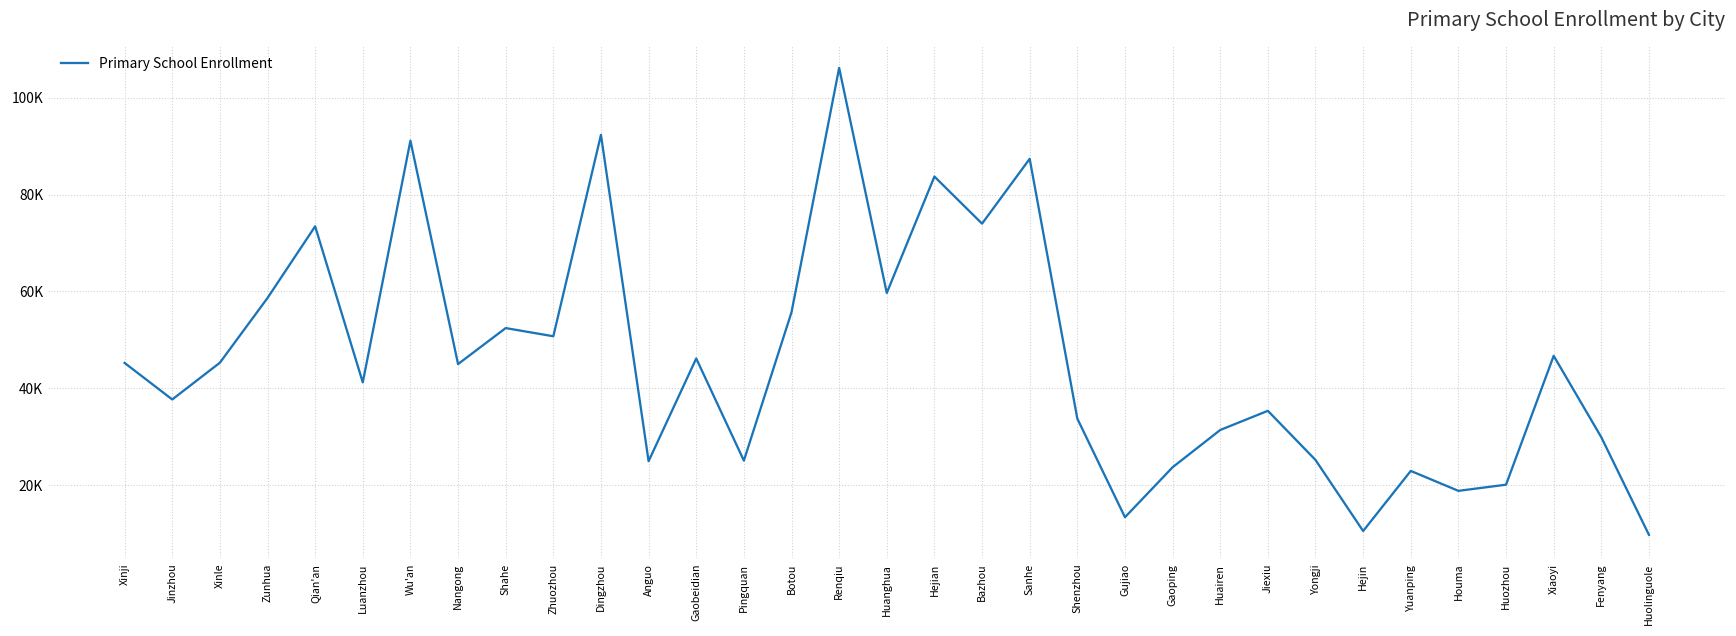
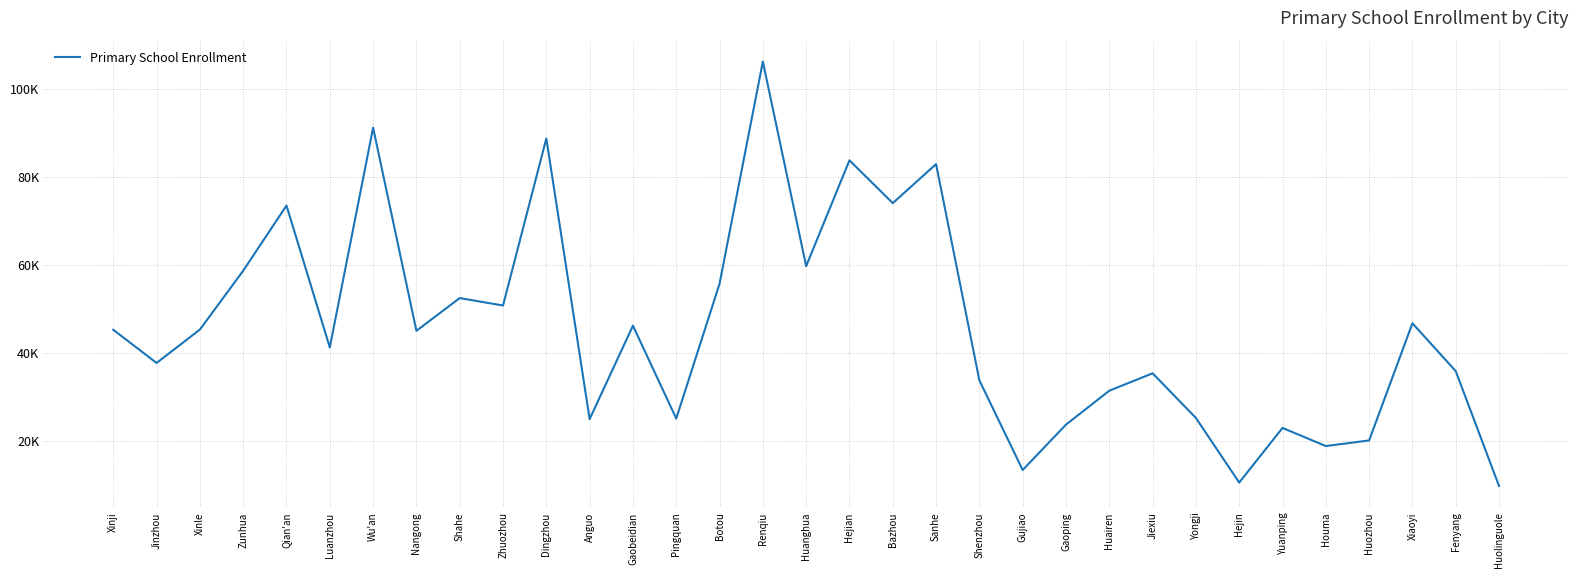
Dingzhou: 92000 -> 89000
Sanhe: 87000 -> 83000
Fenyang: 30000 -> 36000
